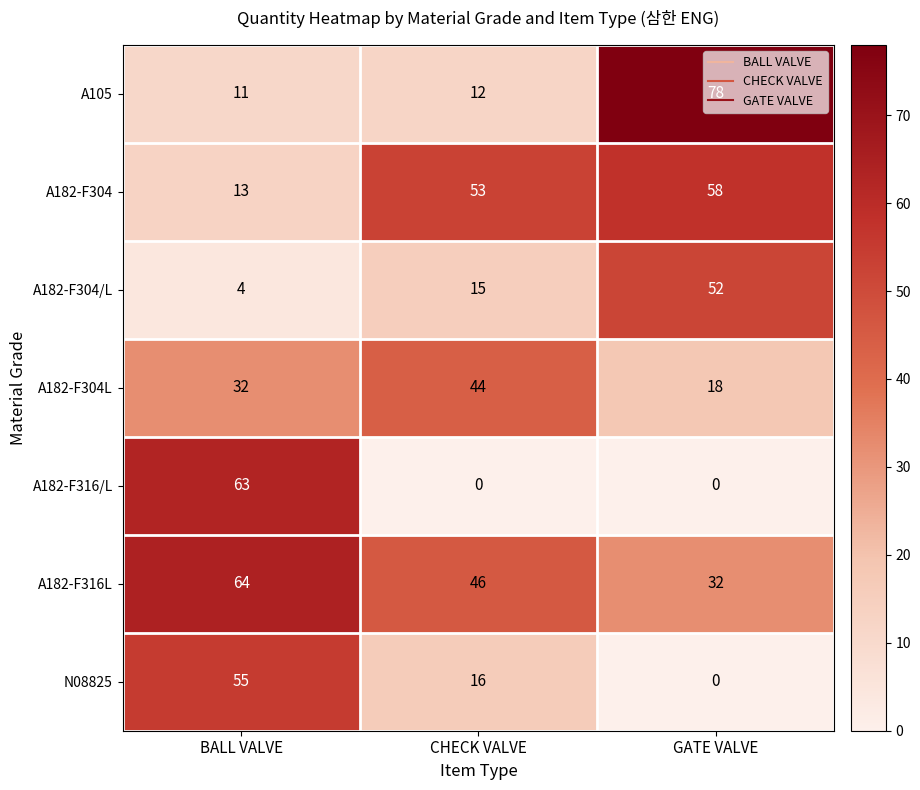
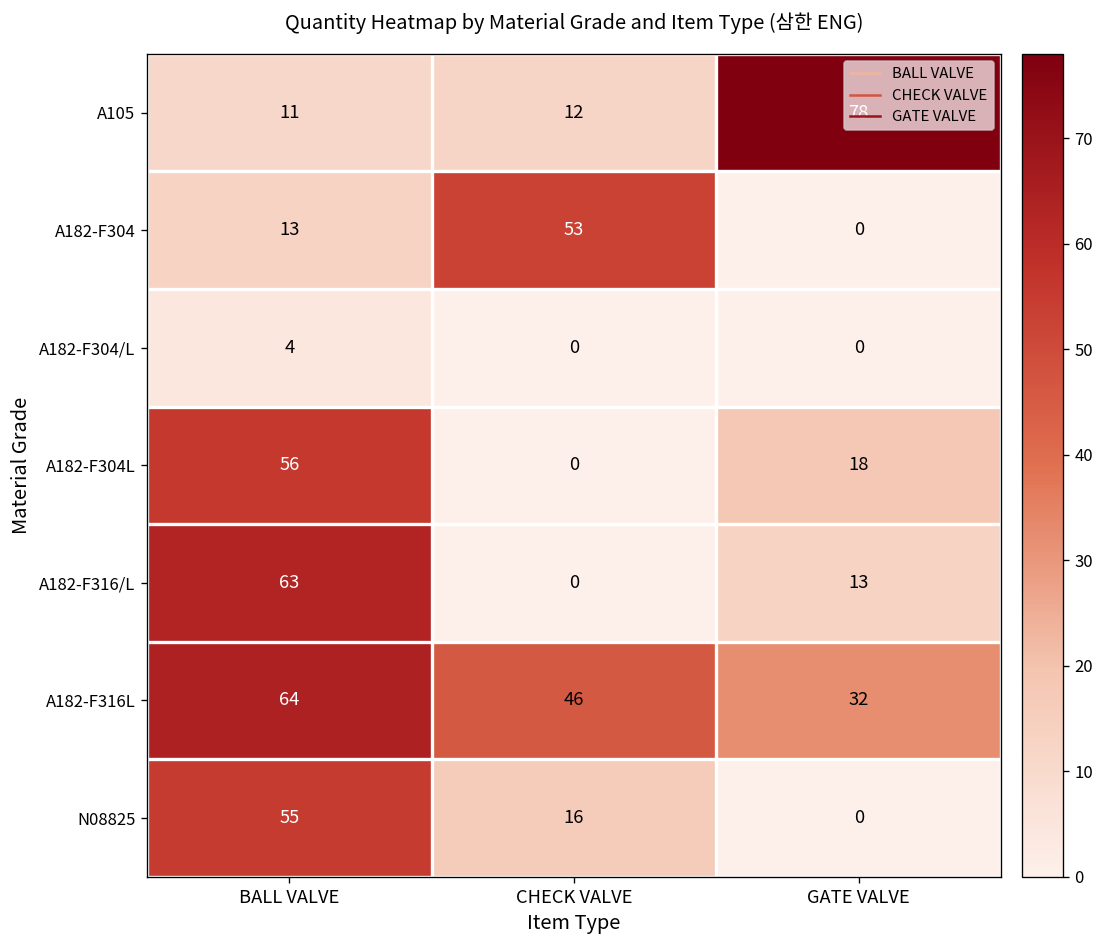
A182-F304, GATE VALVE: 58 -> 0
A182-F304/L, CHECK VALVE: 15 -> 0
A182-F304/L, GATE VALVE: 52 -> 0
A182-F304L, BALL VALVE: 32 -> 56
A182-F304L, CHECK VALVE: 44 -> 0
A182-F316/L, GATE VALVE: 0 -> 13
